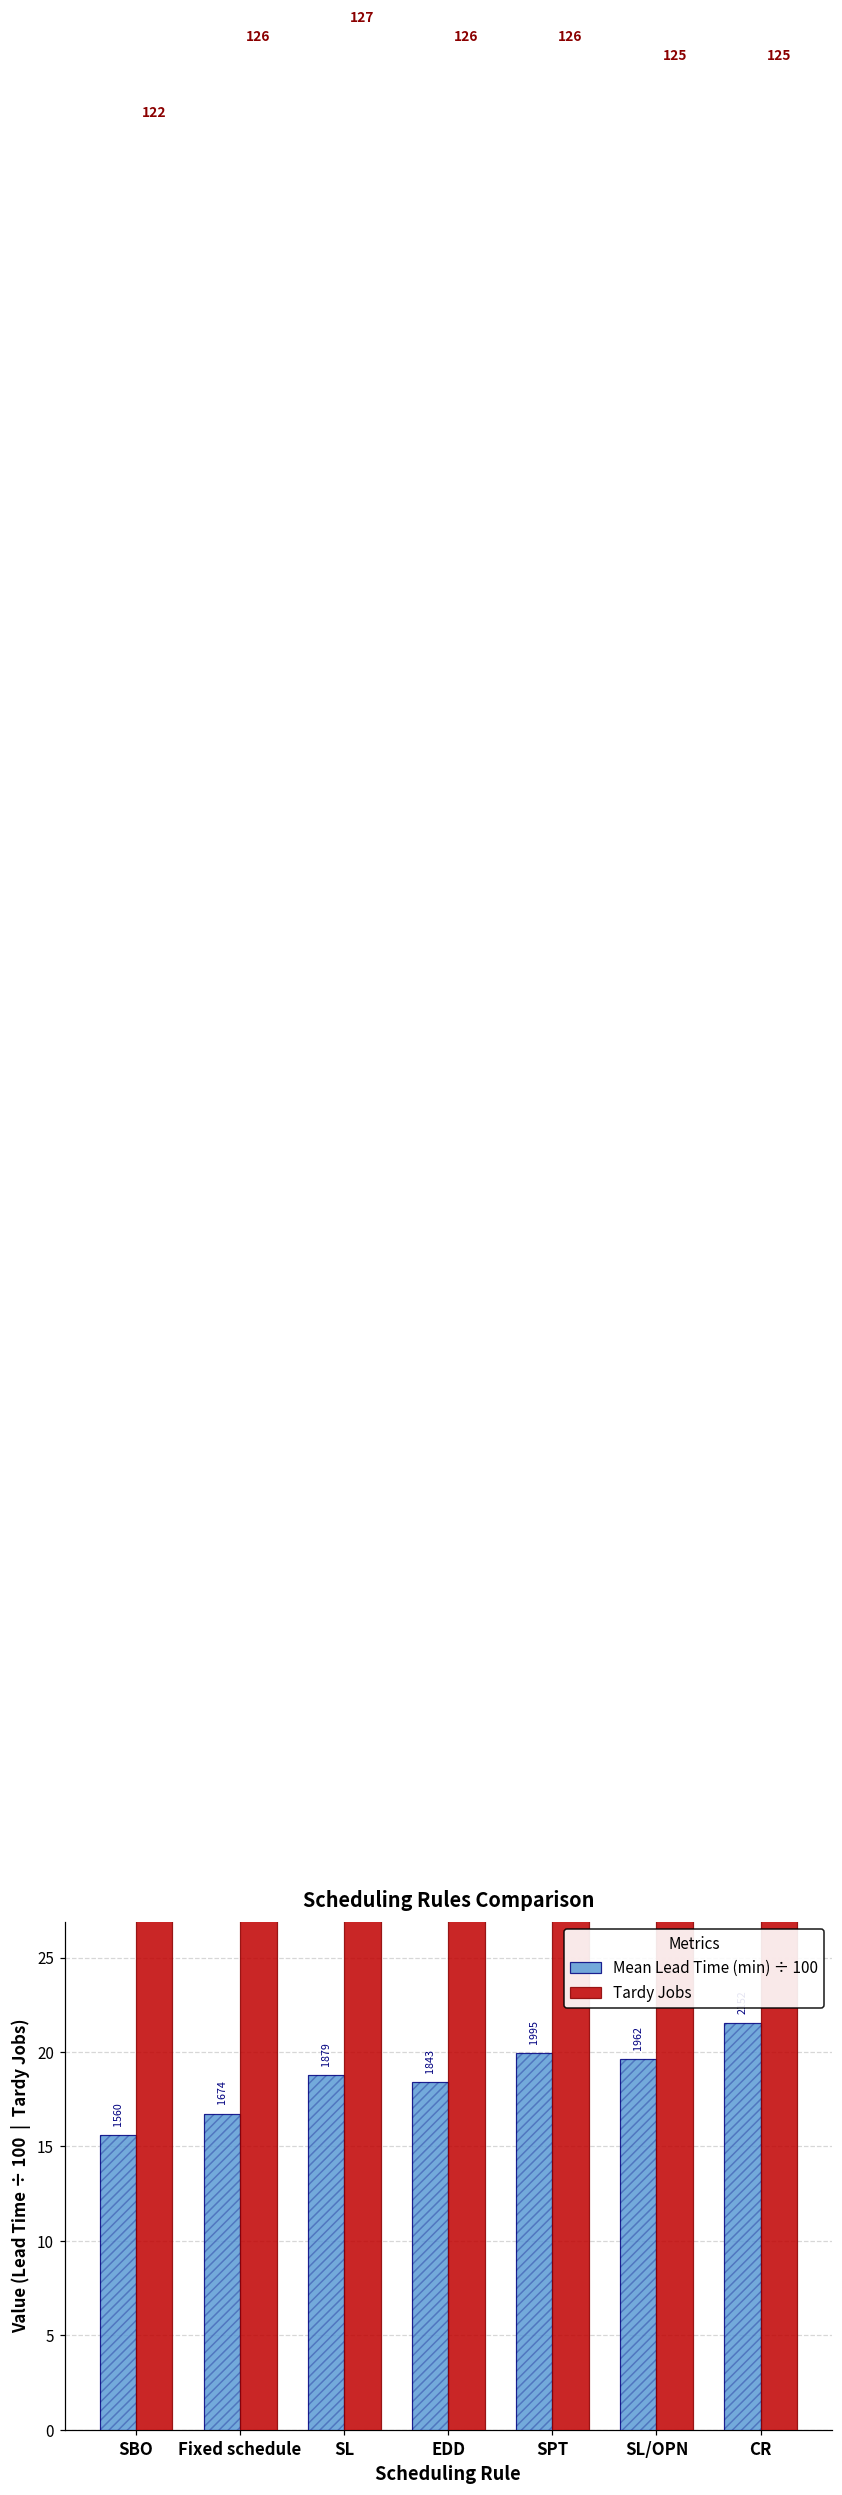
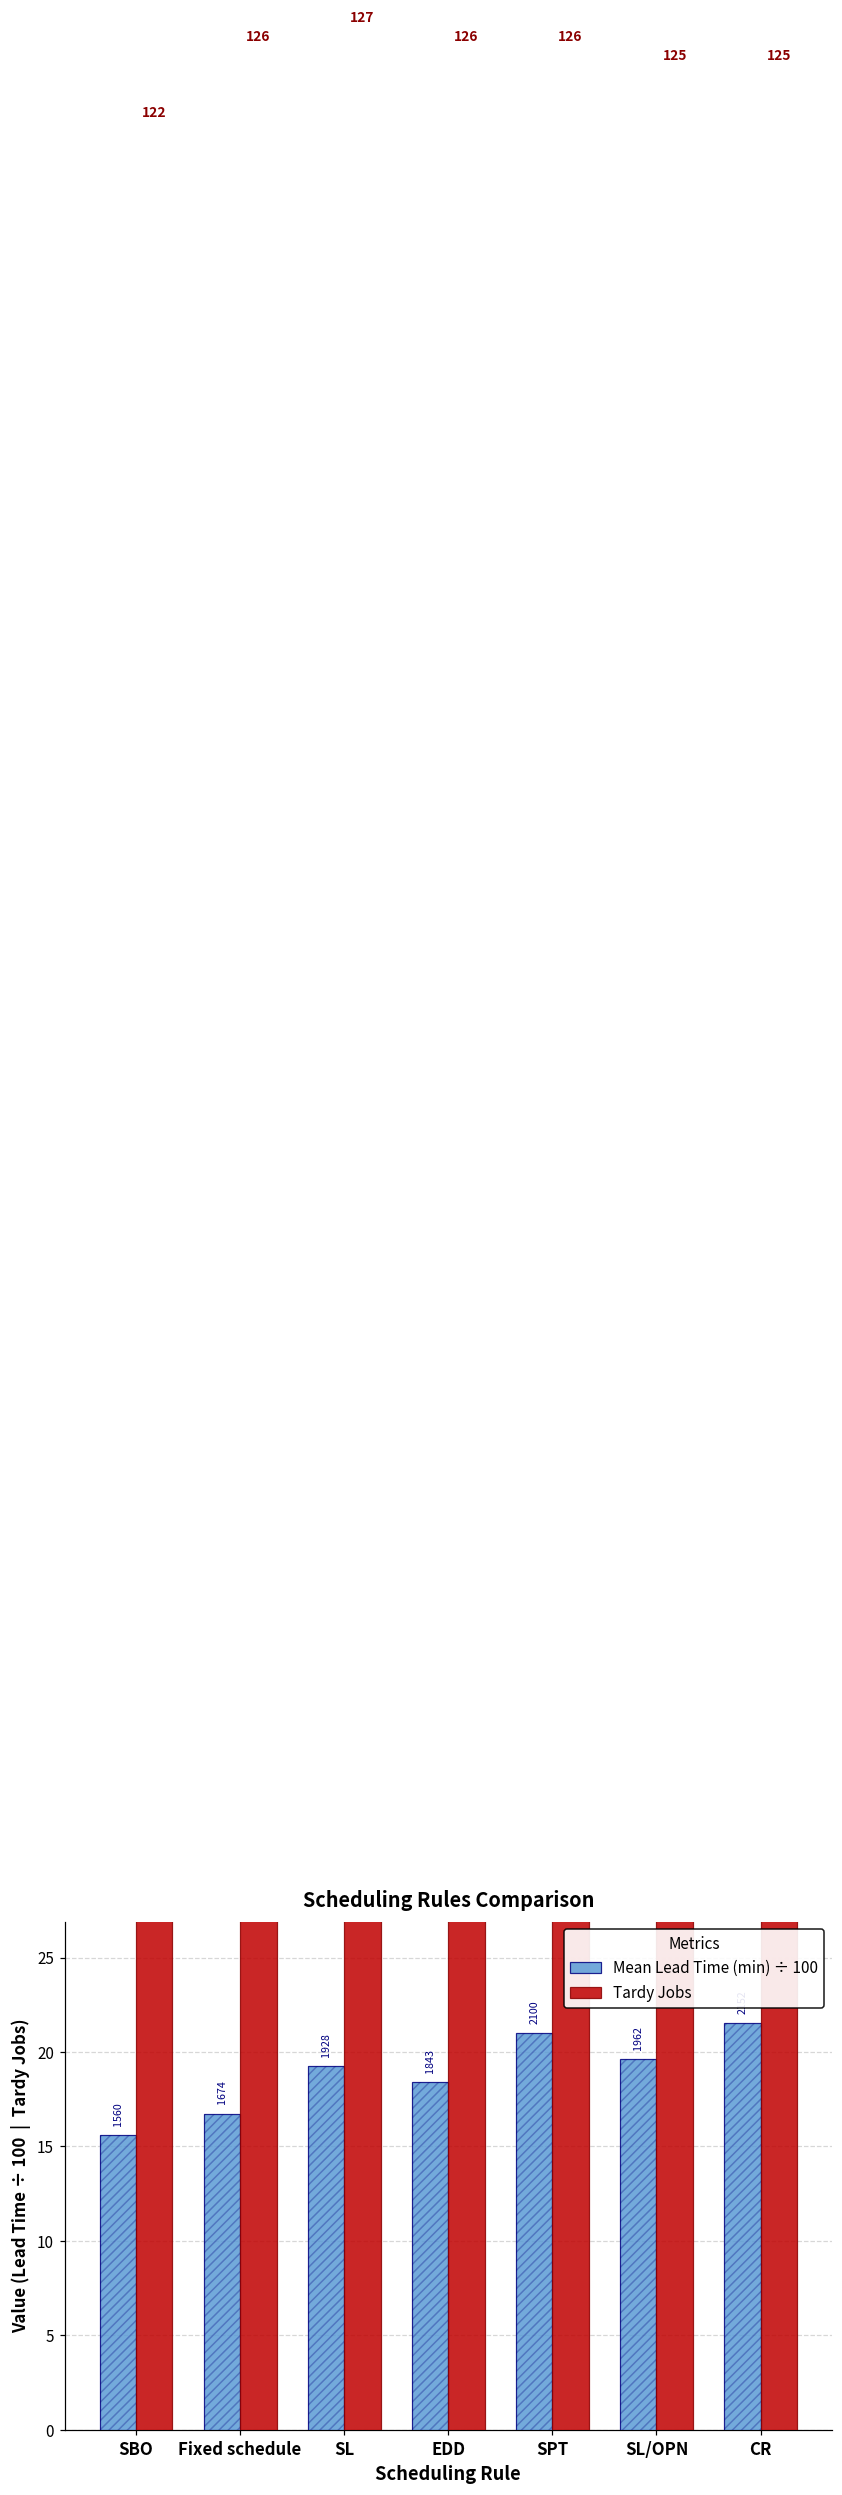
Mean Lead Time (min) ÷ 100, SL: 1879 -> 1928
Mean Lead Time (min) ÷ 100, SPT: 1995 -> 2100
